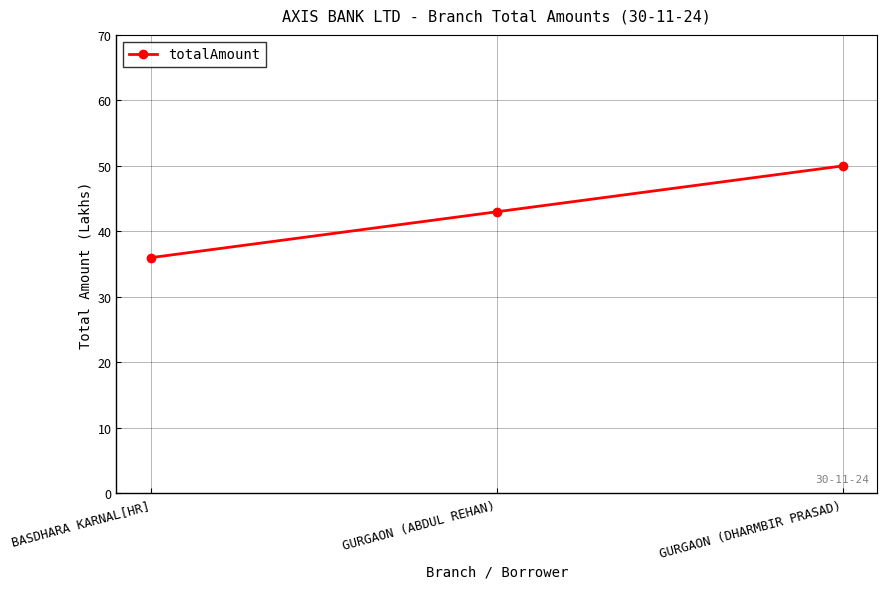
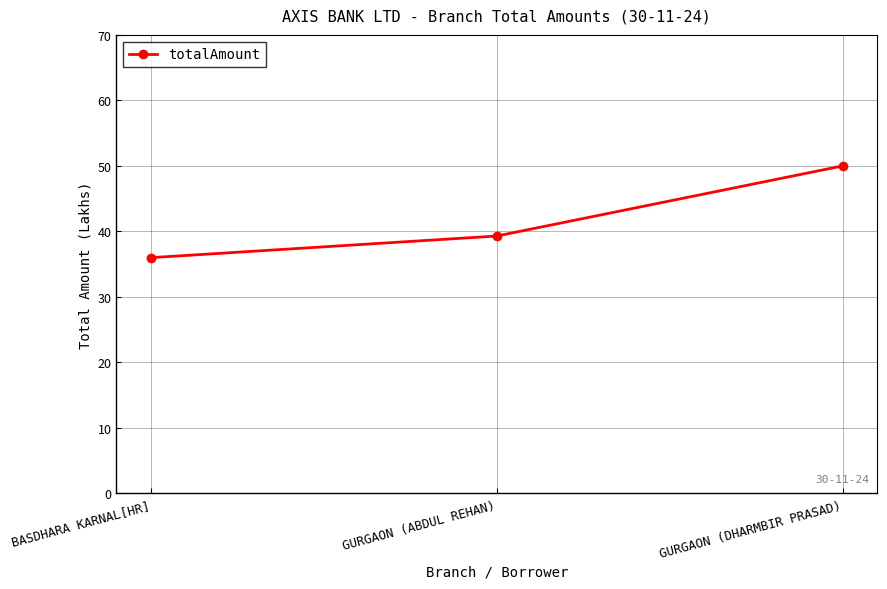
GURGAON (ABDUL REHAN): 43 -> 39
